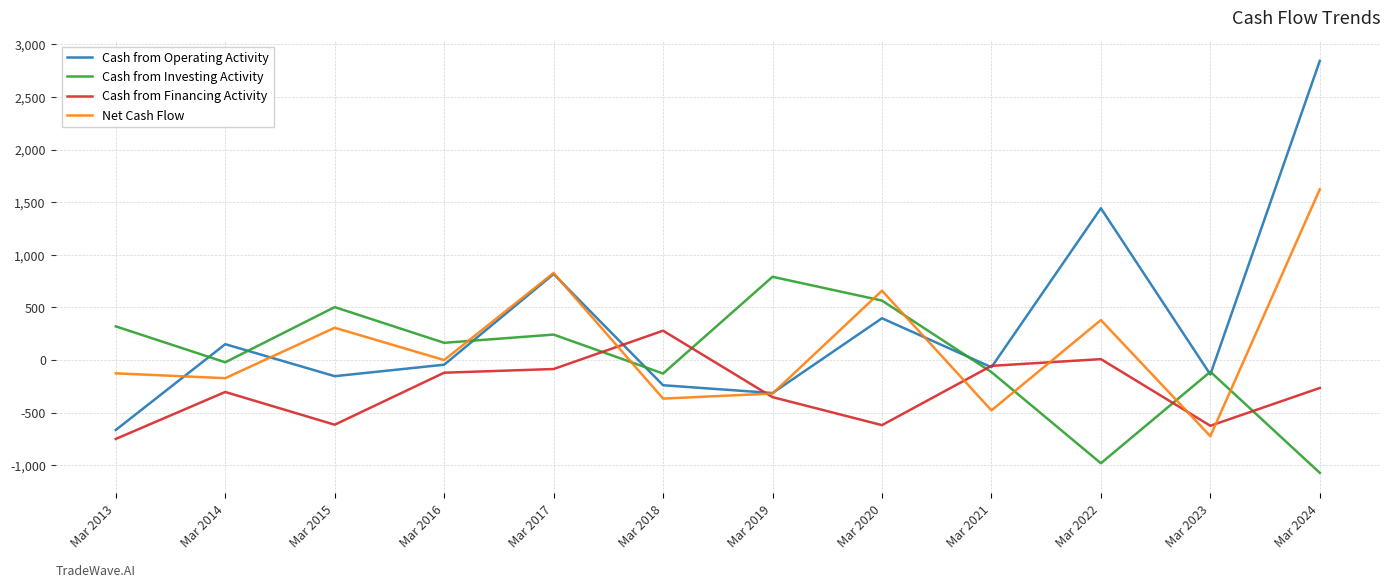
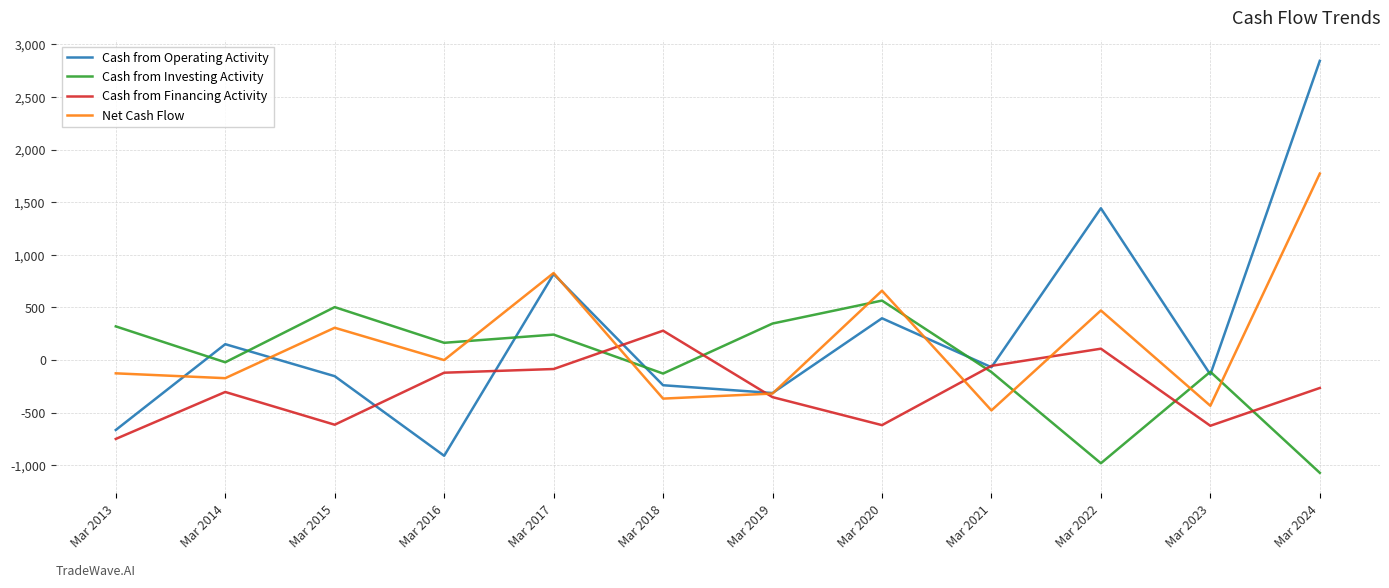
Cash from Operating Activity, Mar 2016: -40 -> -910
Cash from Investing Activity, Mar 2019: 790 -> 350
Cash from Financing Activity, Mar 2022: 10 -> 110
Net Cash Flow, Mar 2022: 380 -> 470
Net Cash Flow, Mar 2023: -720 -> -430
Net Cash Flow, Mar 2024: 1,620 -> 1,770
